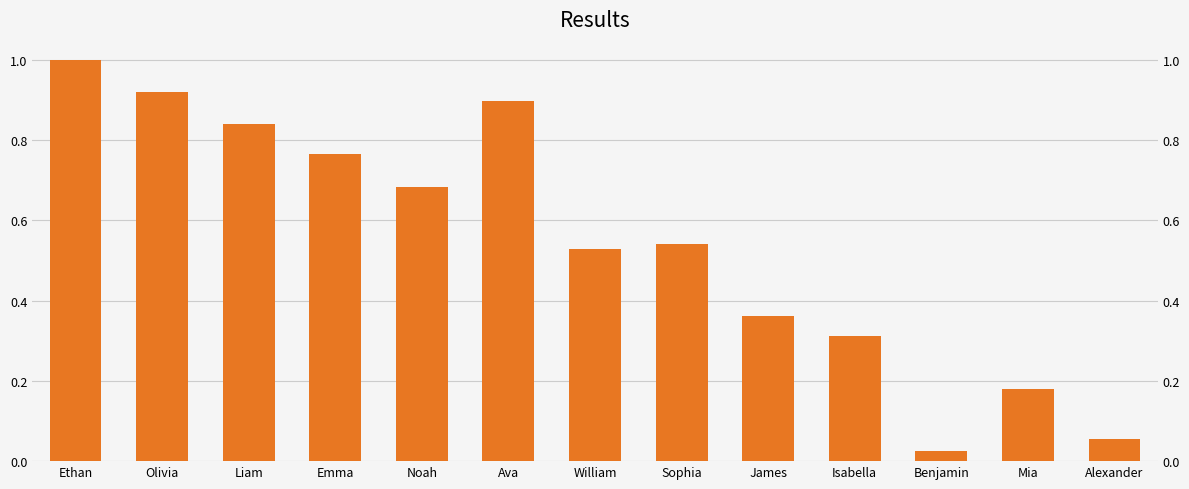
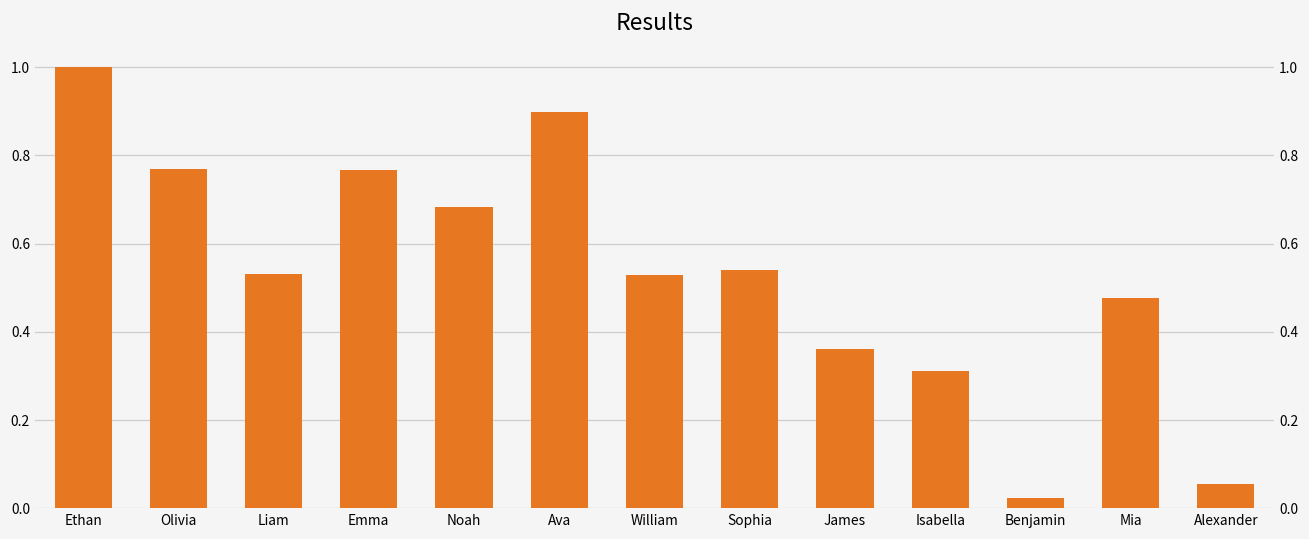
Olivia: 0.92 -> 0.77
Liam: 0.84 -> 0.53
Mia: 0.18 -> 0.48
